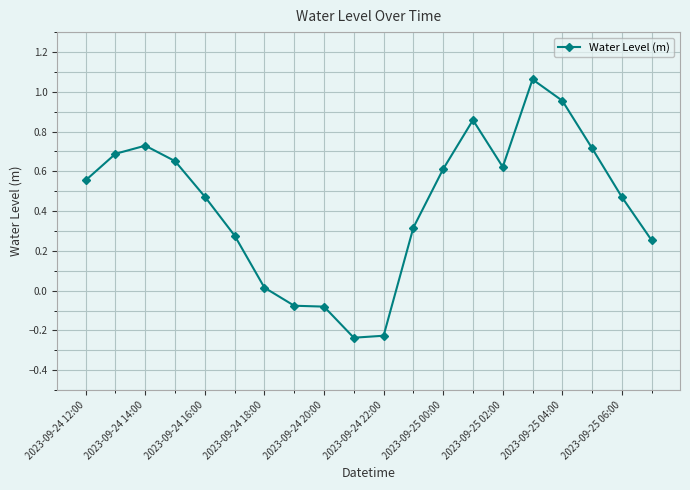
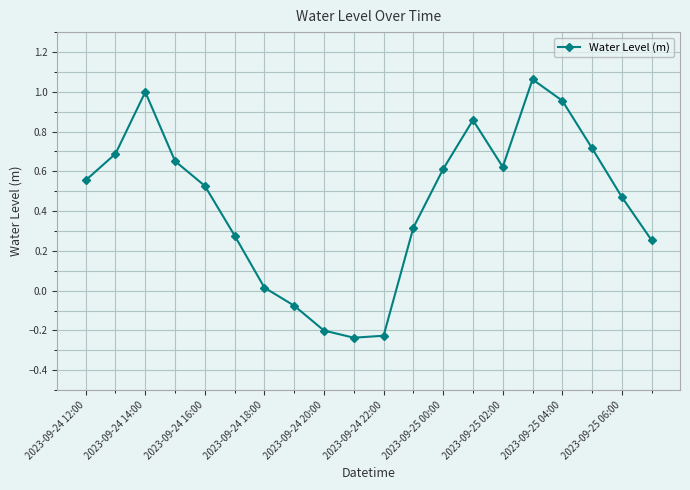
2023-09-24 14:00: 0.73 -> 1.00
2023-09-24 16:00: 0.47 -> 0.53
2023-09-24 20:00: -0.08 -> -0.20
